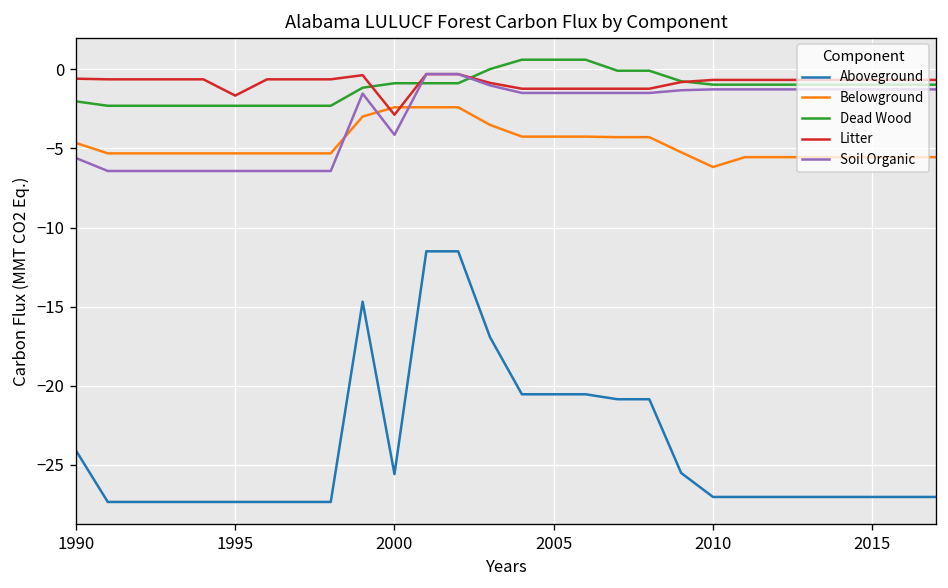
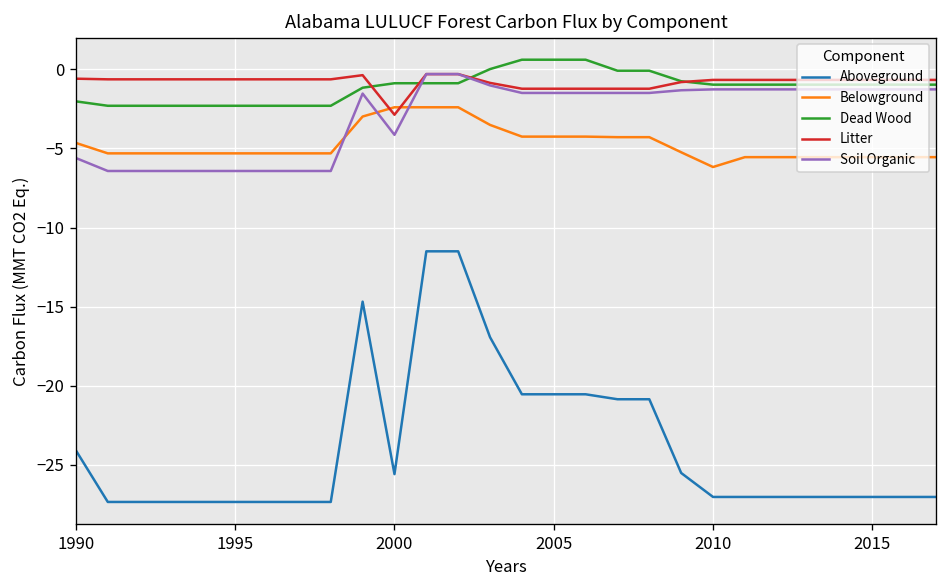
Litter, 1995: -1.7 -> -0.6
